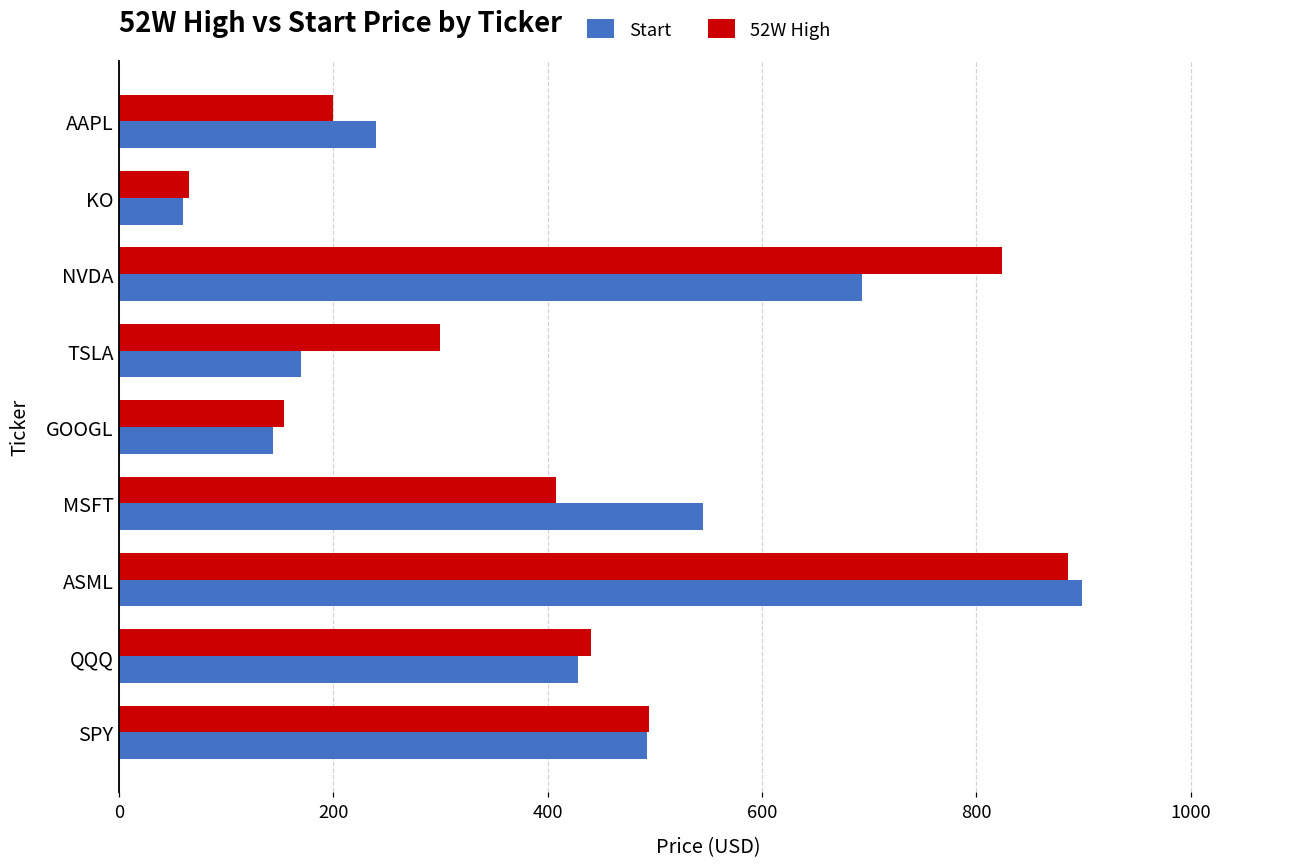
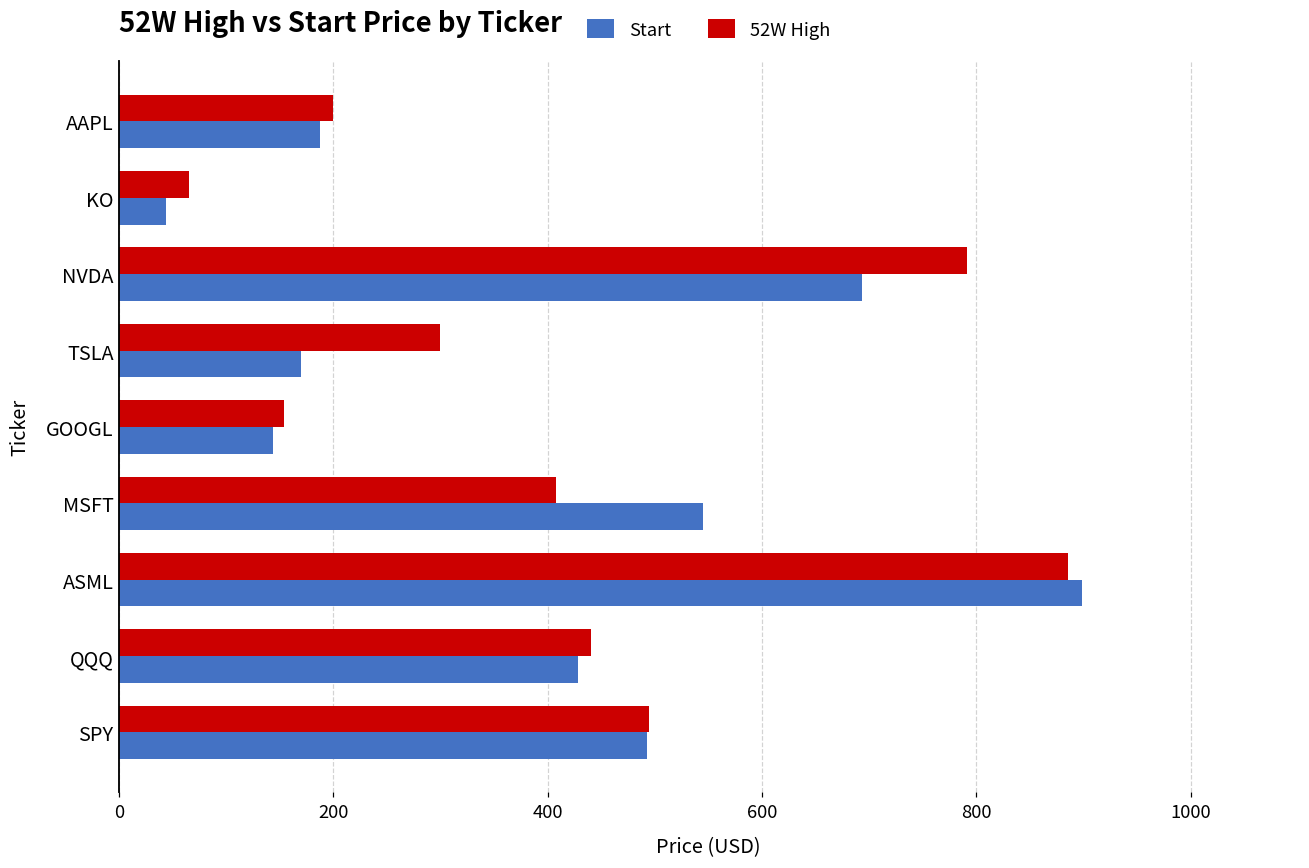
Start, AAPL: 240 -> 190
Start, KO: 60 -> 40
52W High, NVDA: 820 -> 790
